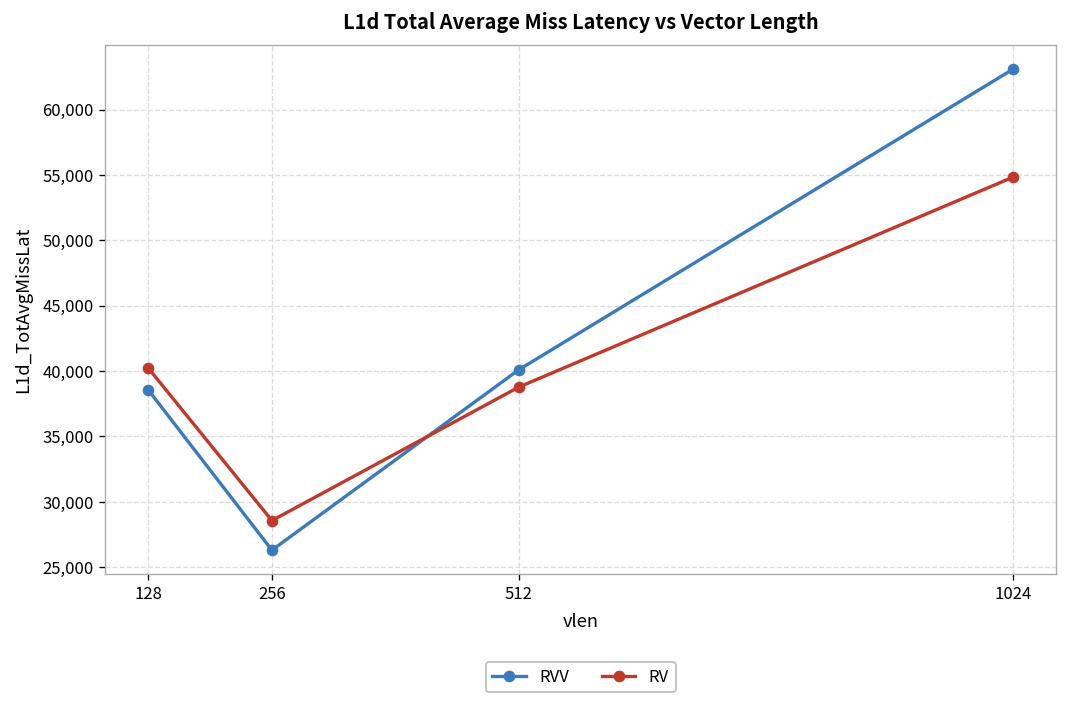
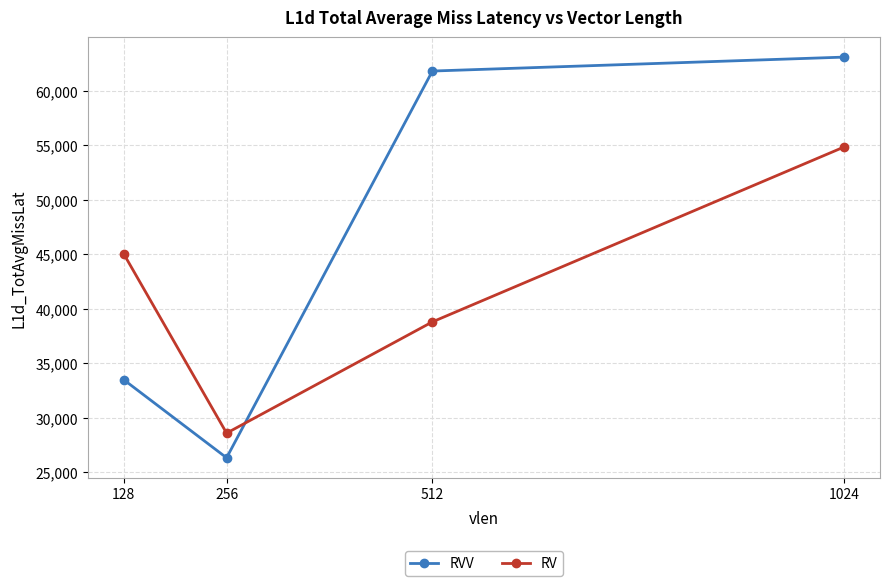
RVV, 128: 38,500 -> 33,500
RV, 128: 40,200 -> 45,000
RVV, 512: 40,100 -> 61,800
